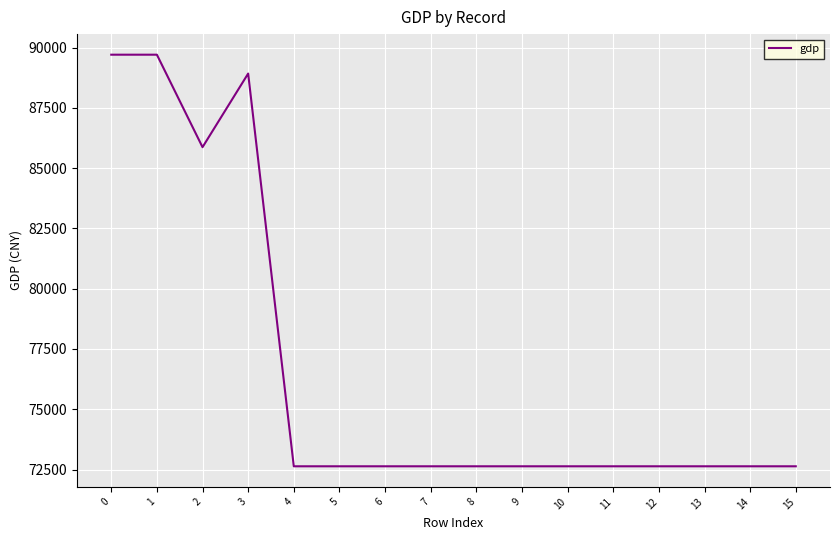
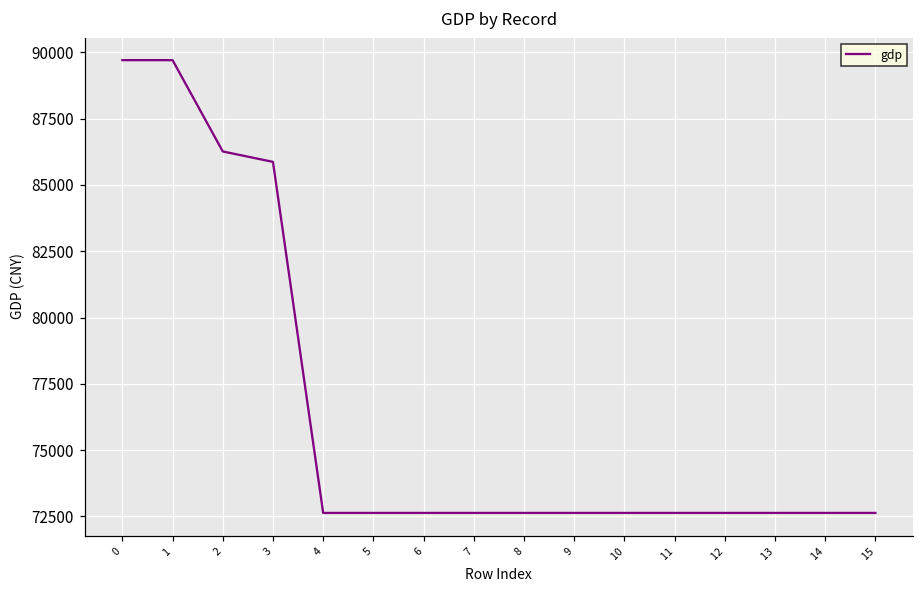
2: 85900 -> 86300
3: 88900 -> 85900
